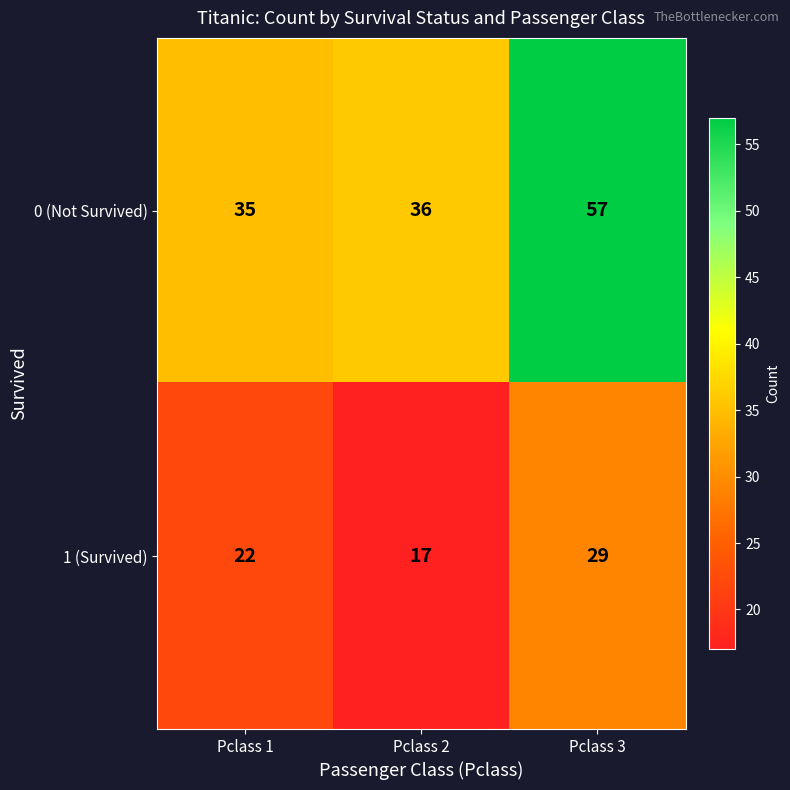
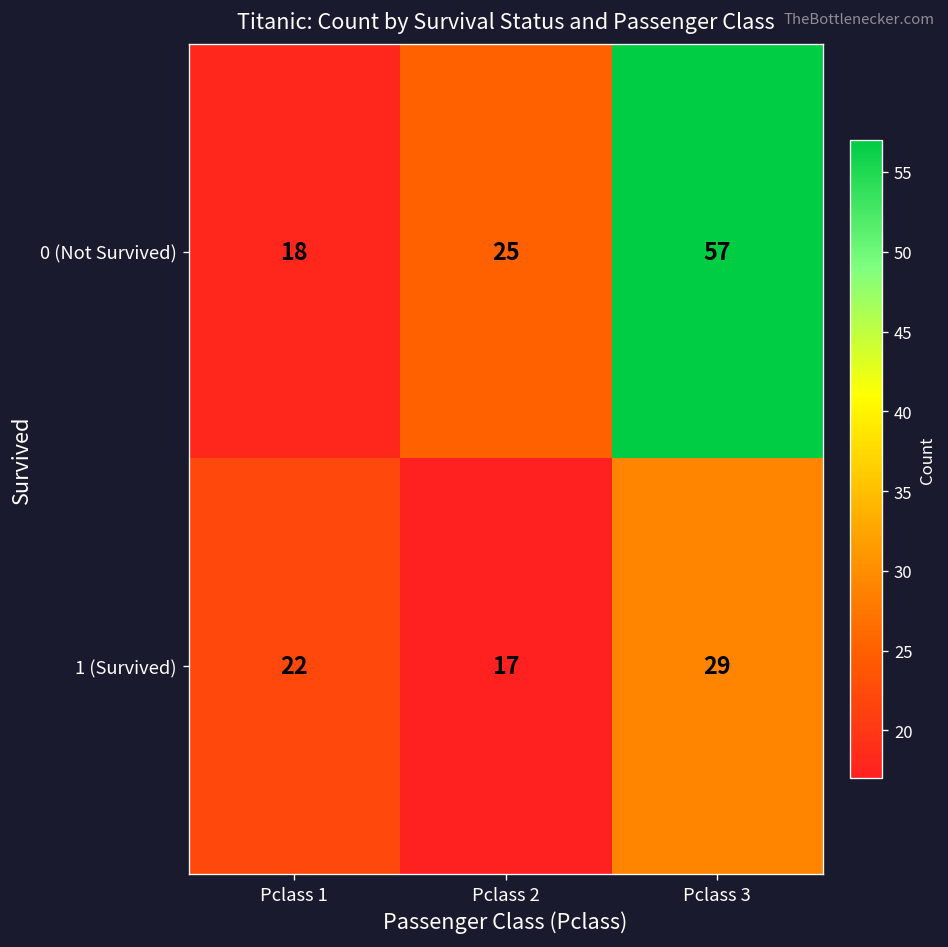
0 (Not Survived), Pclass 1: 35 -> 18
0 (Not Survived), Pclass 2: 36 -> 25
